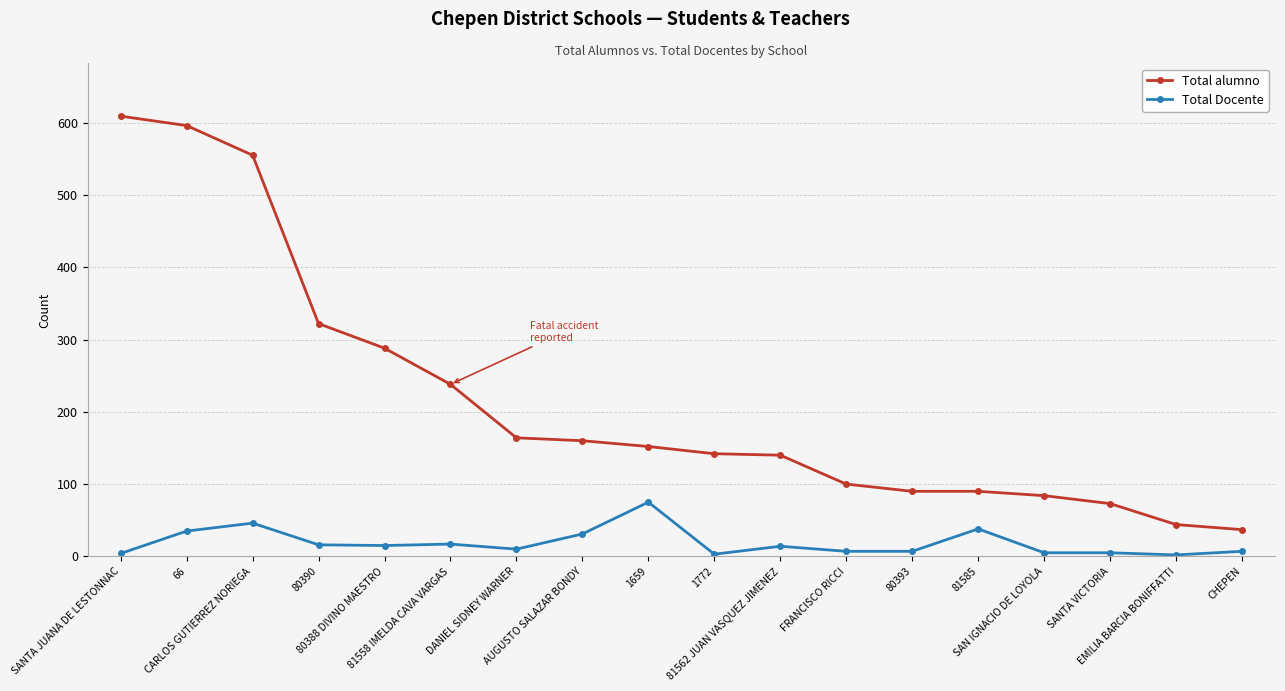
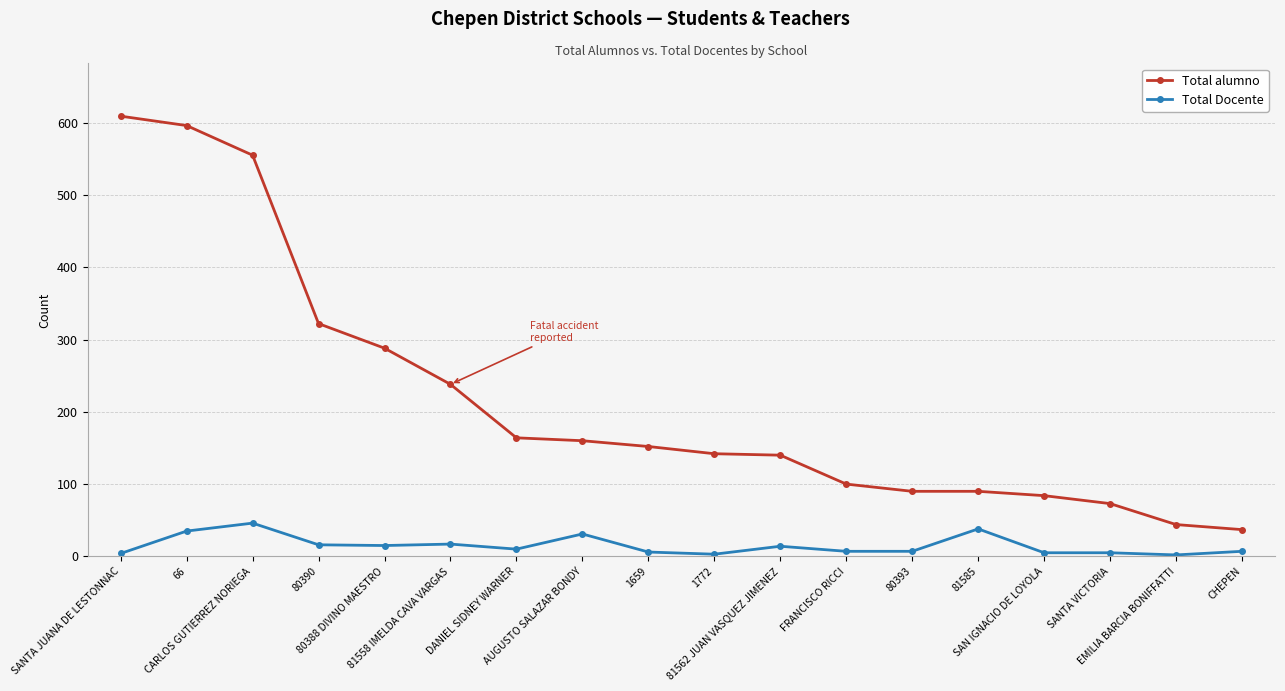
Total Docente, 1659: 80 -> 10
